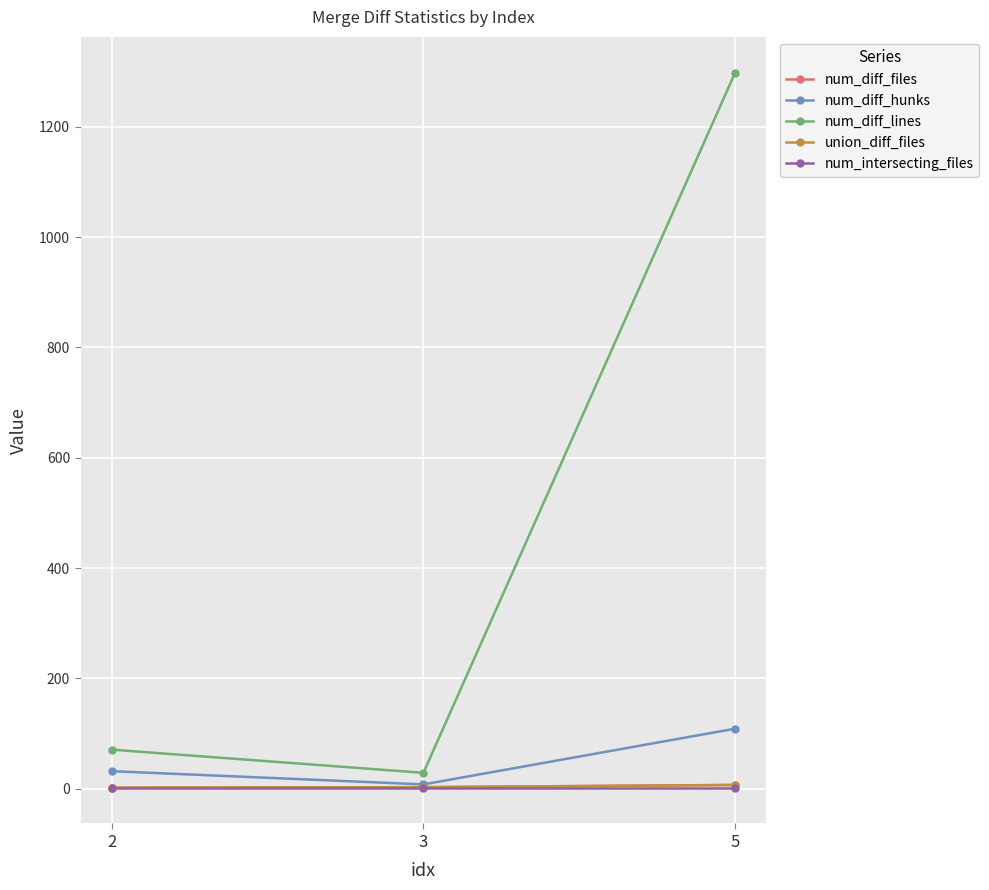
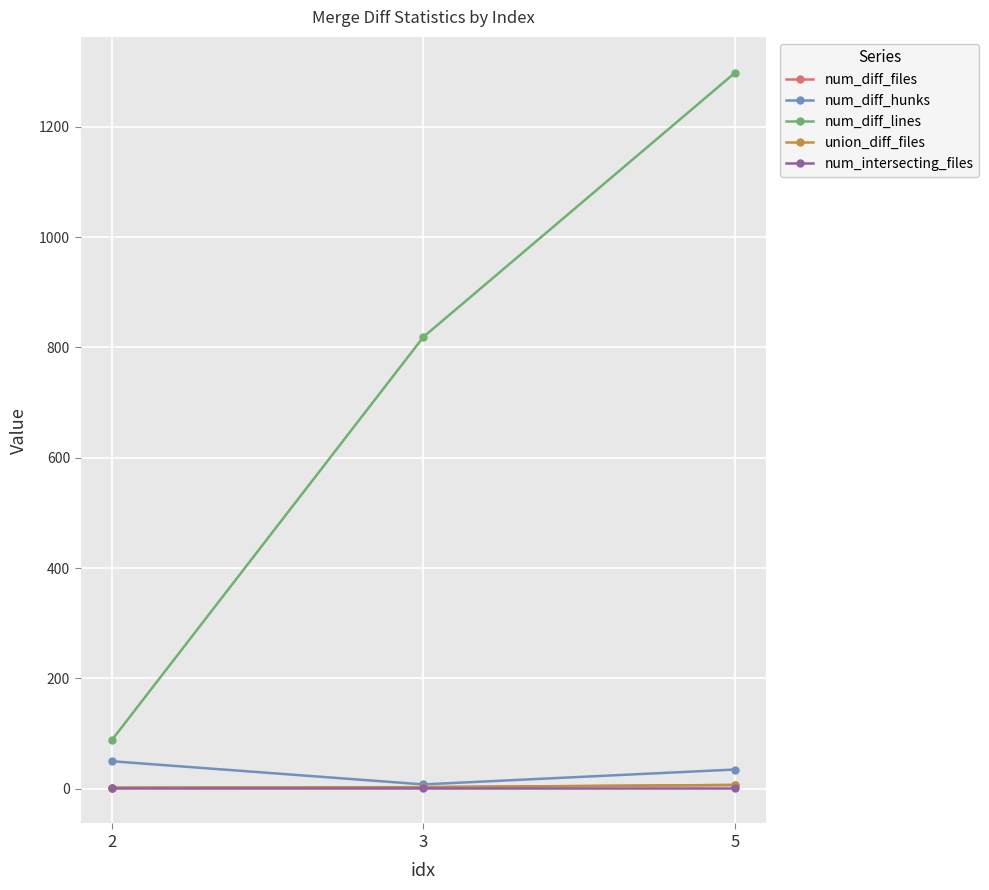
num_diff_hunks, 2: 30 -> 50
num_diff_lines, 2: 70 -> 90
num_diff_lines, 3: 30 -> 820
num_diff_hunks, 5: 110 -> 40
